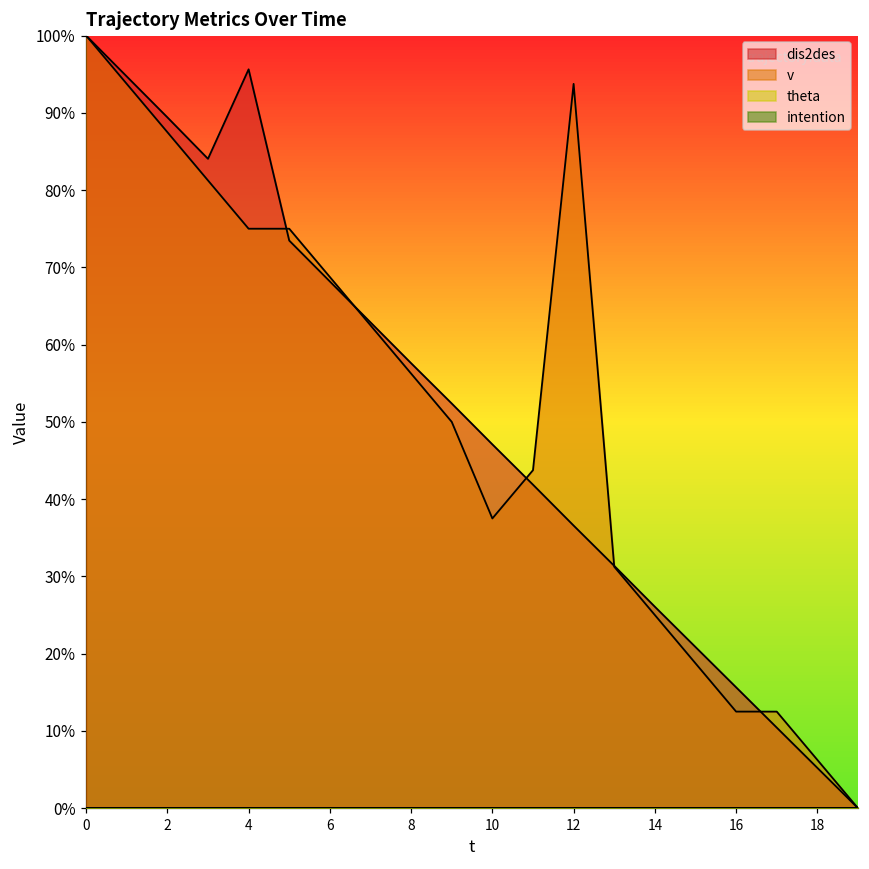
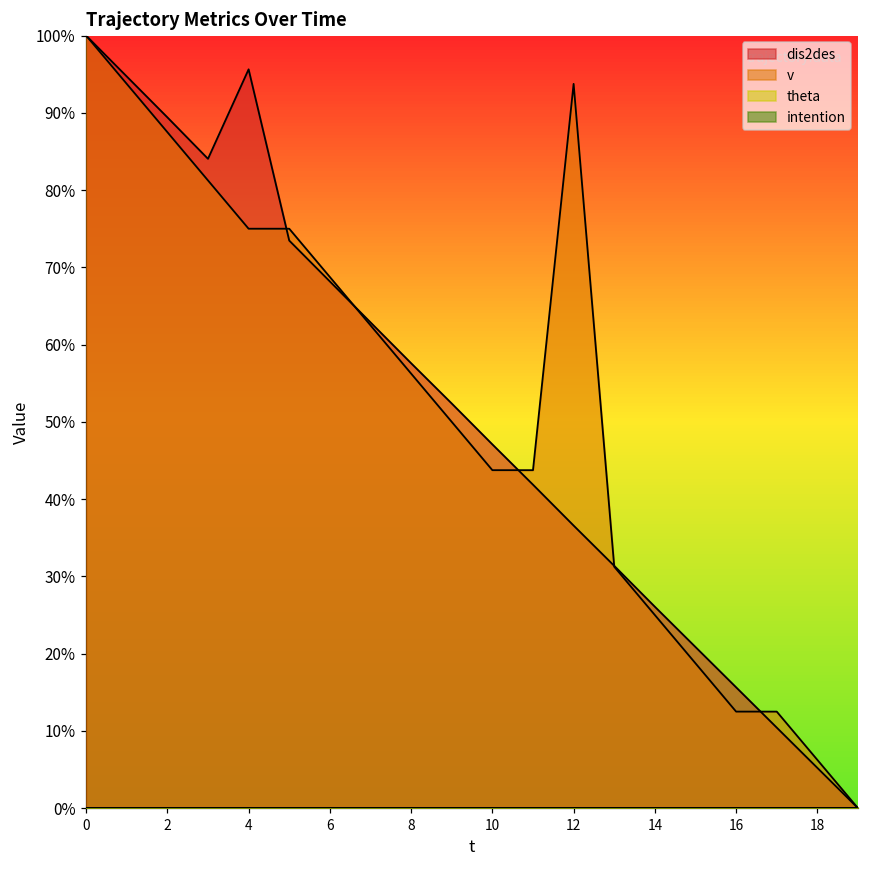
v, 10: 37% -> 44%
